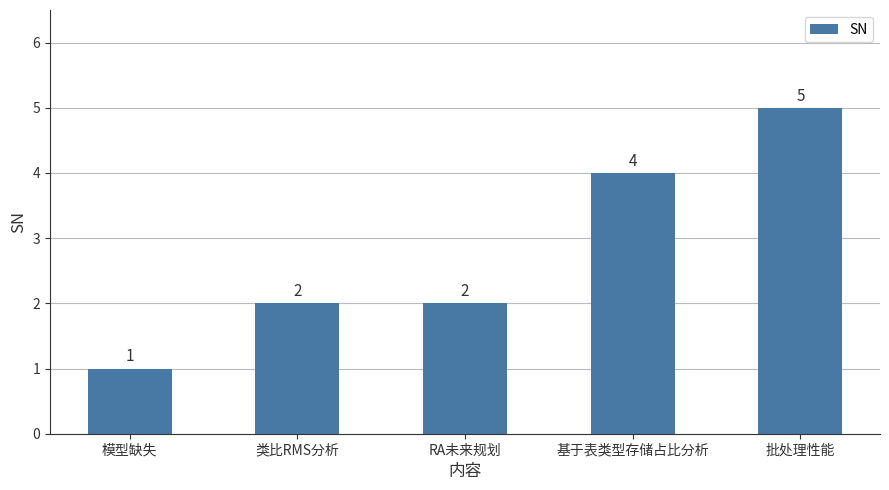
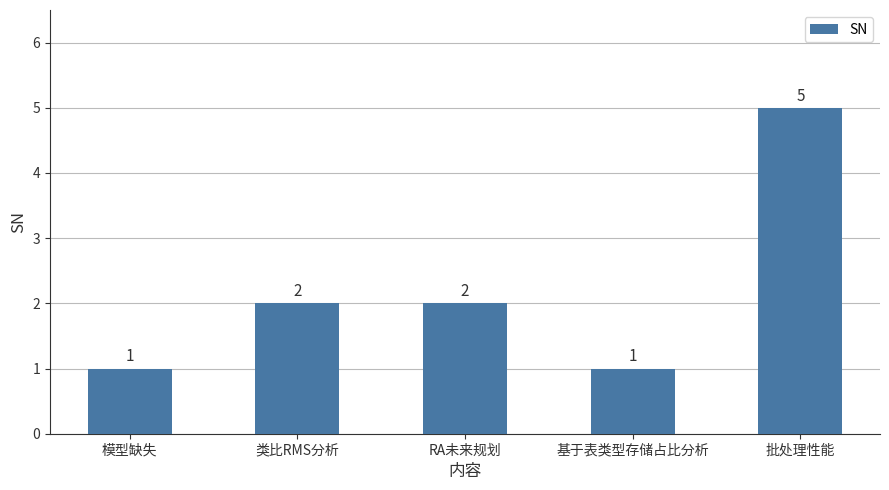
基于表类型存储占比分析: 4 -> 1
